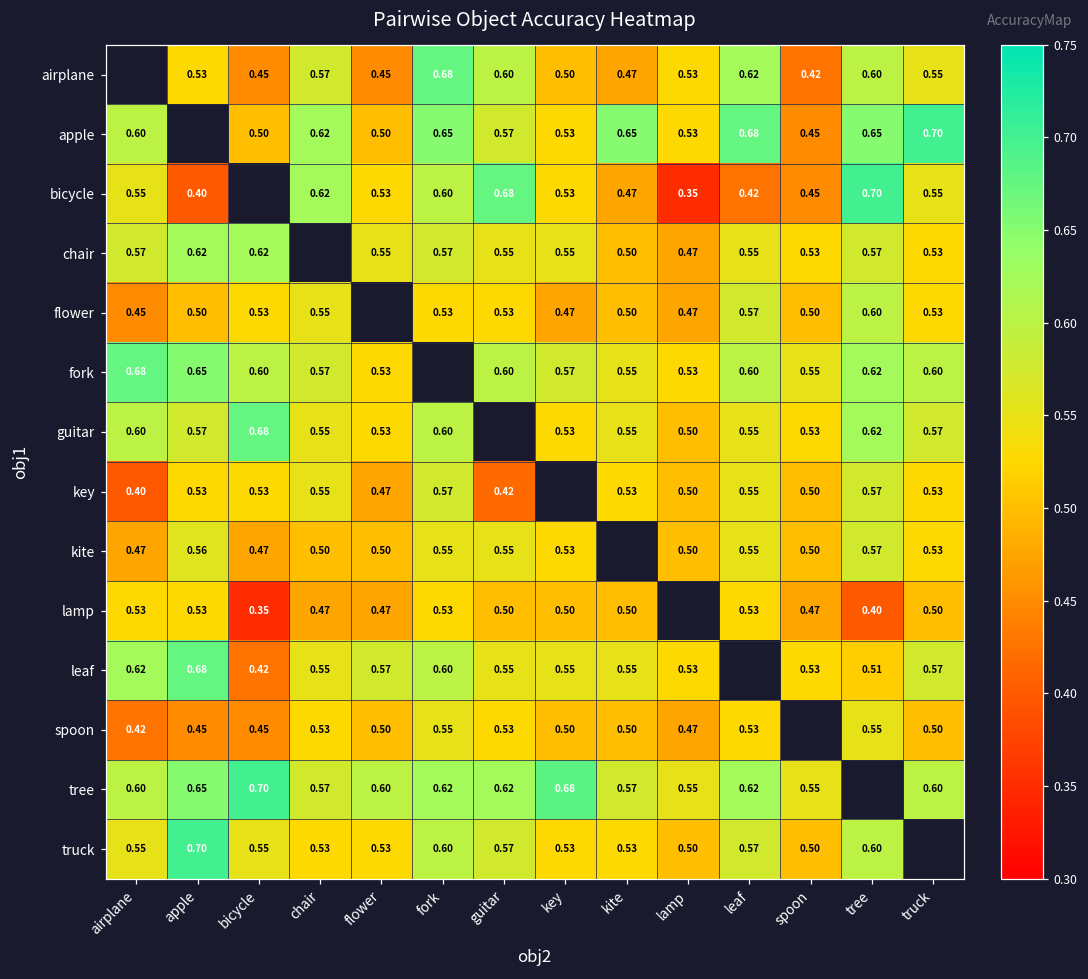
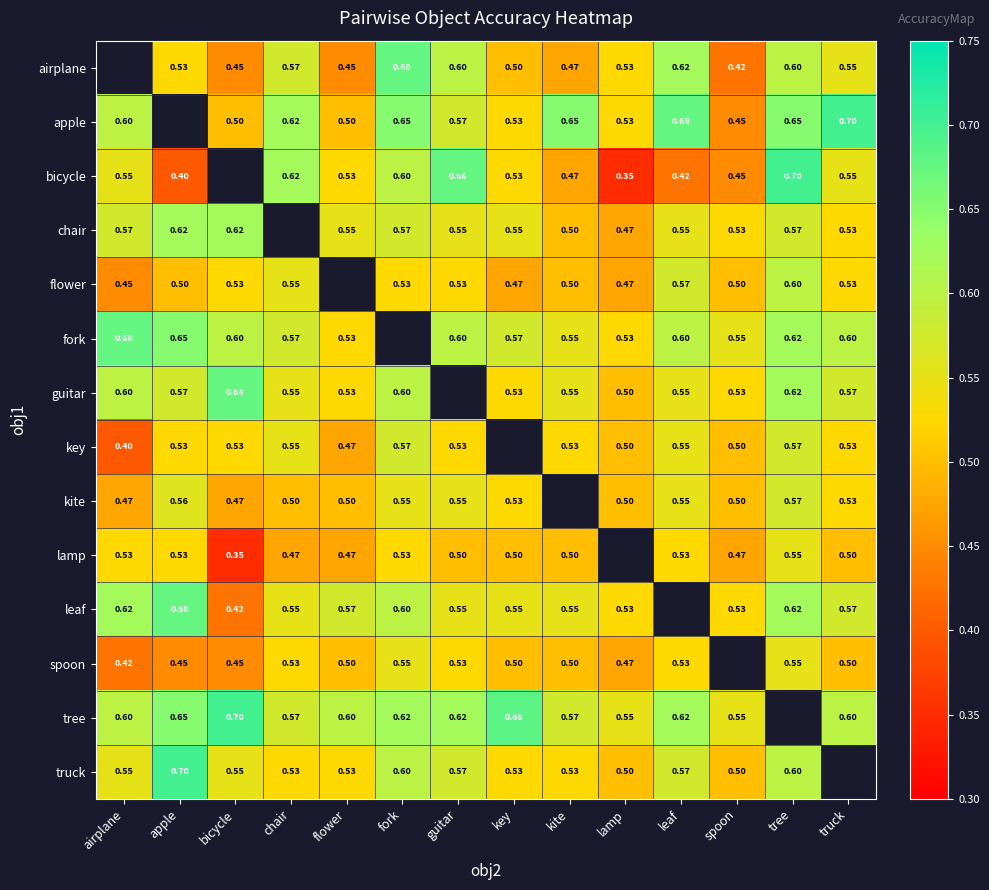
key, guitar: 0.42 -> 0.53
lamp, tree: 0.40 -> 0.55
leaf, tree: 0.51 -> 0.62
